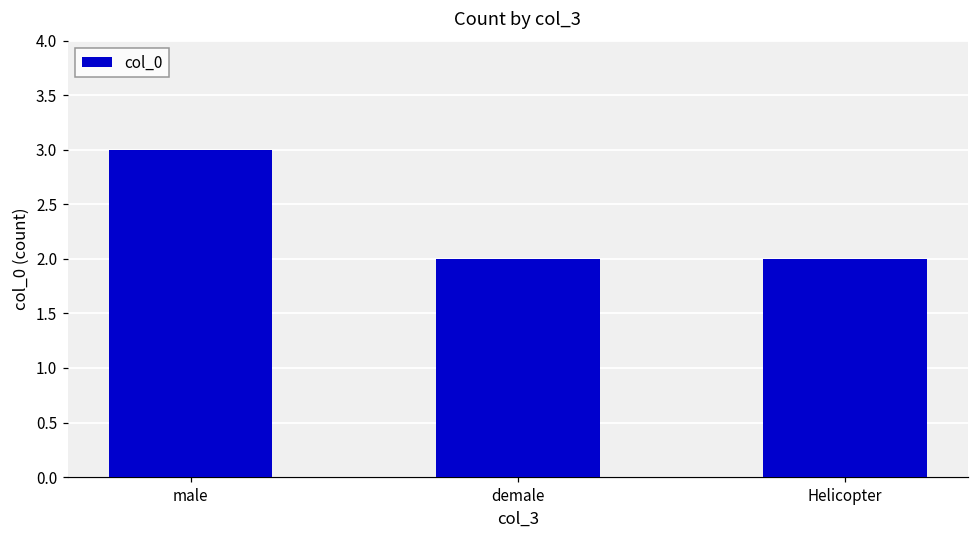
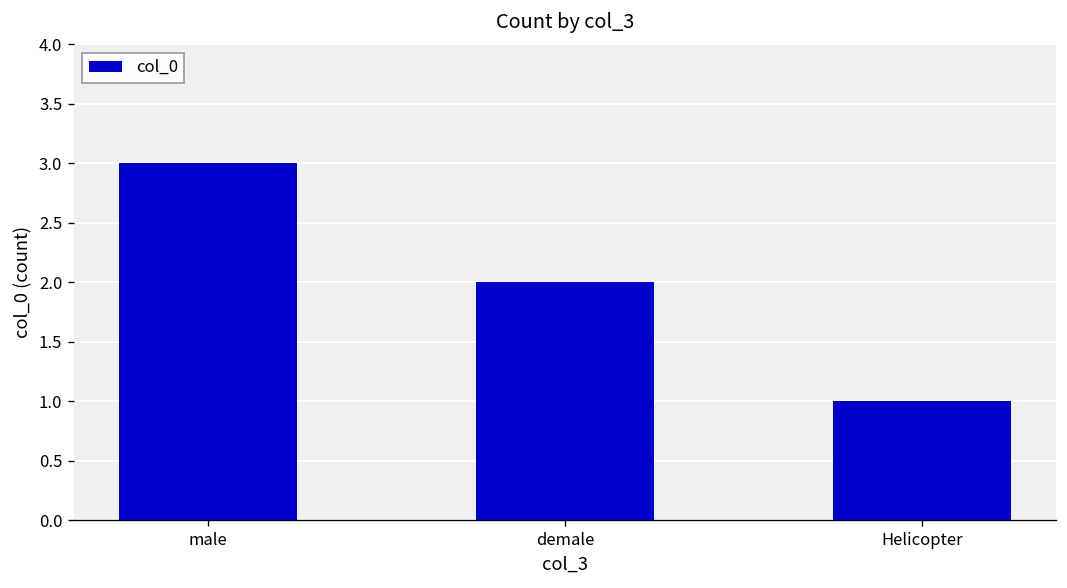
Helicopter: 2 -> 1
